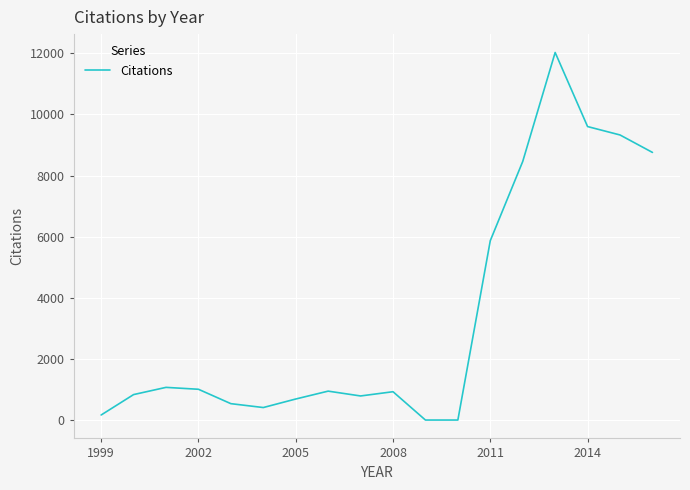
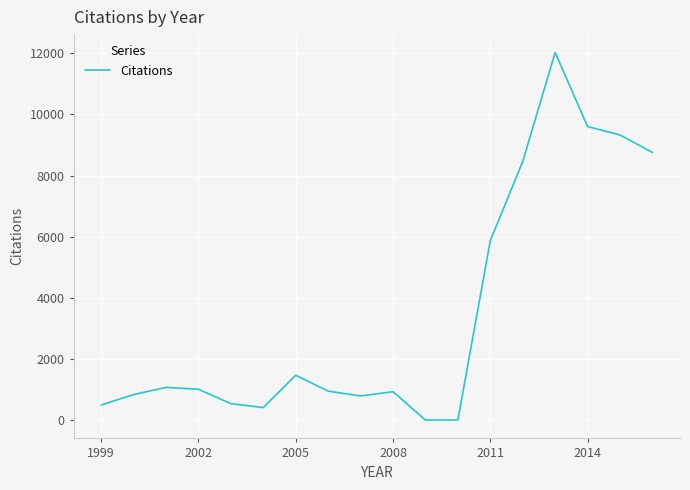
1999: 200 -> 500
2005: 700 -> 1500
